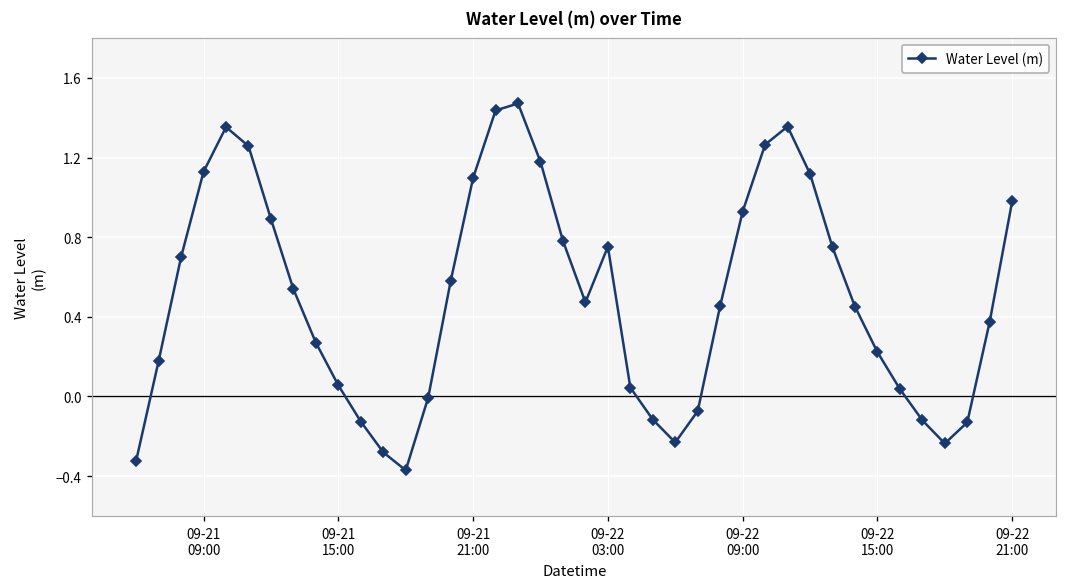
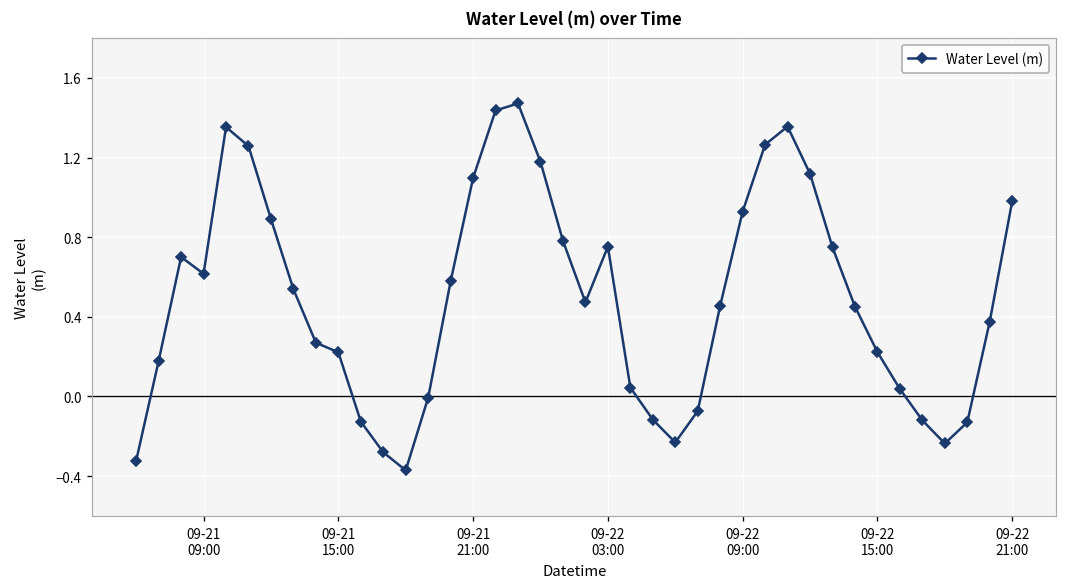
09-21 09:00: 1.13 -> 0.62
09-21 15:00: 0.06 -> 0.22
